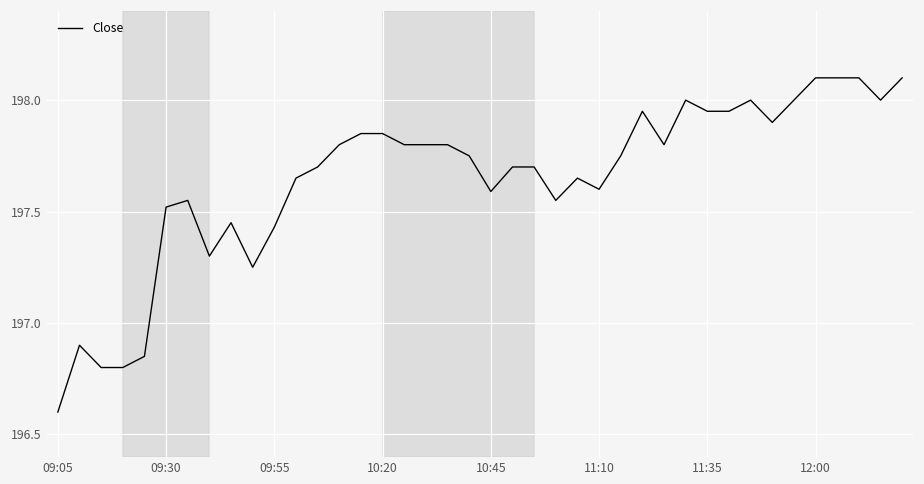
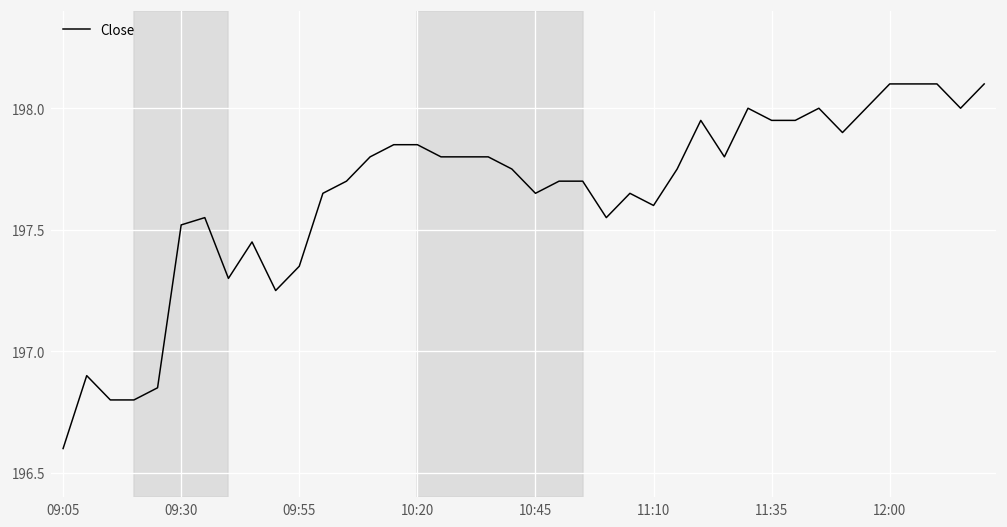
09:55: 197.43 -> 197.35
10:45: 197.59 -> 197.65
